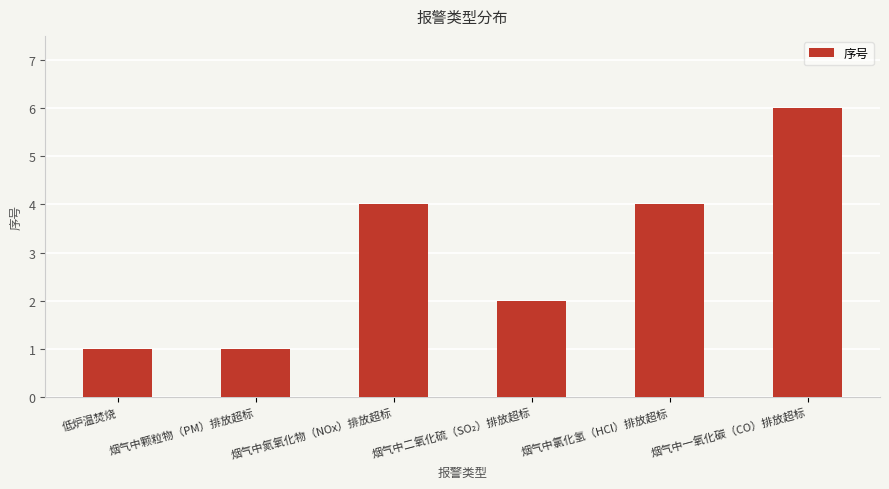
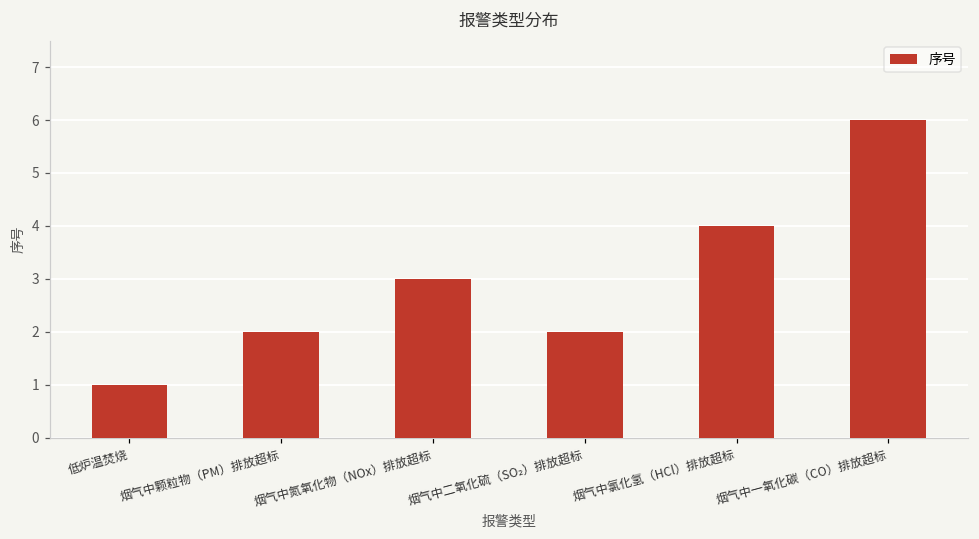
烟气中颗粒物（PM）排放超标: 1 -> 2
烟气中氮氧化物（NOx）排放超标: 4 -> 3
